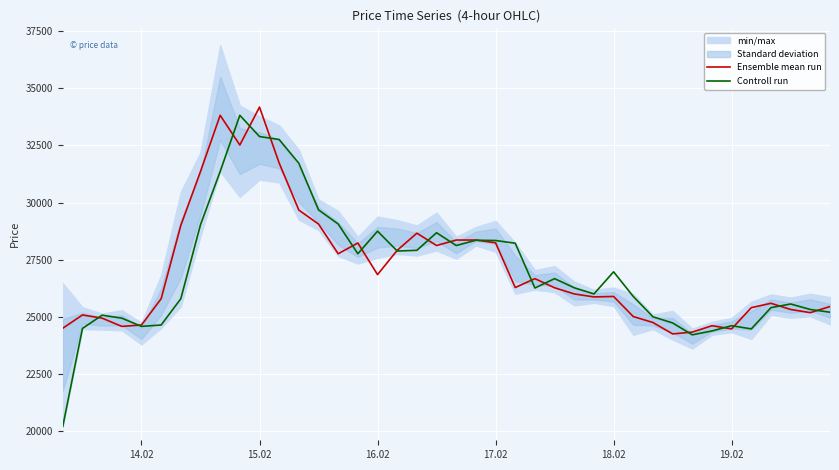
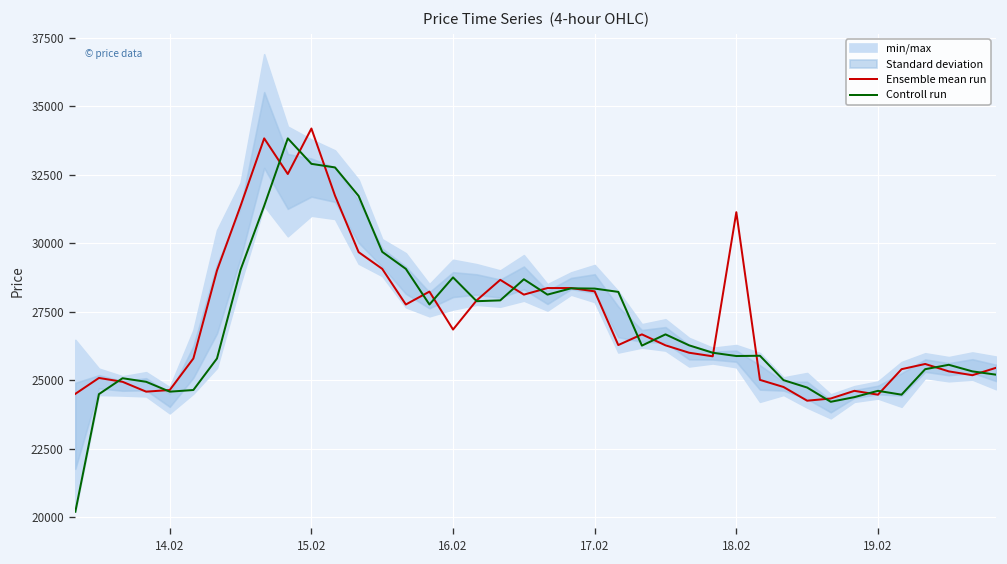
Ensemble mean run, 18.02: 25900 -> 31100
Controll run, 18.02: 27000 -> 25900
